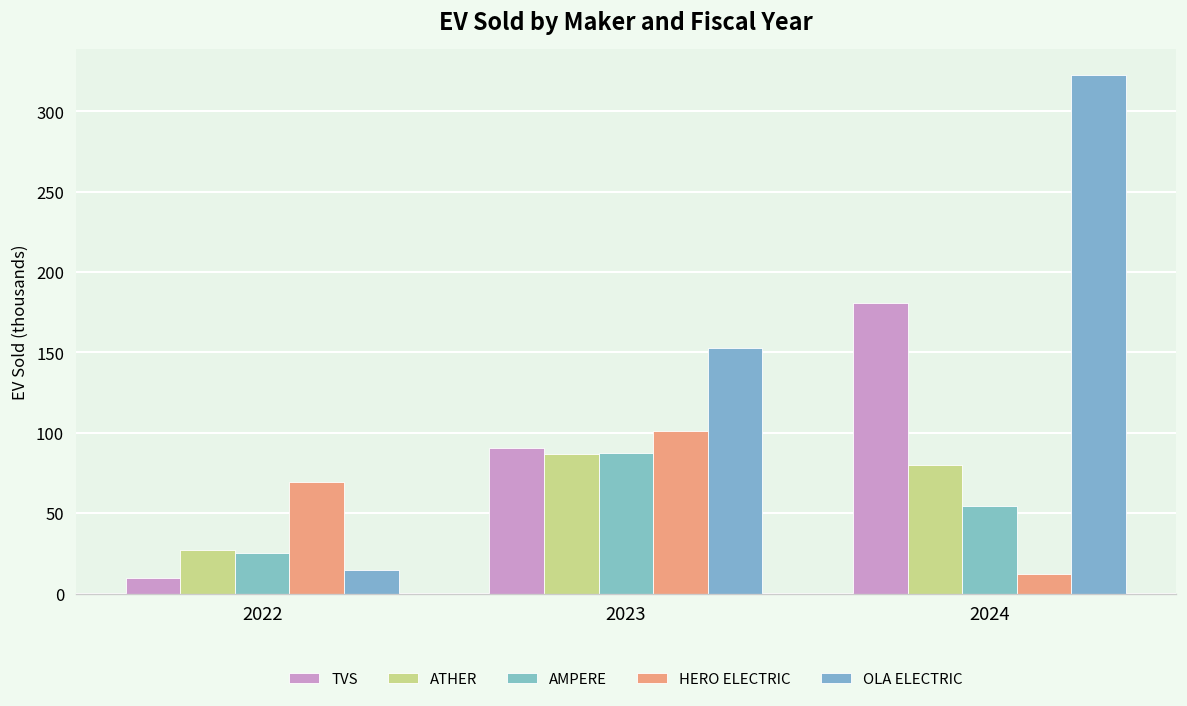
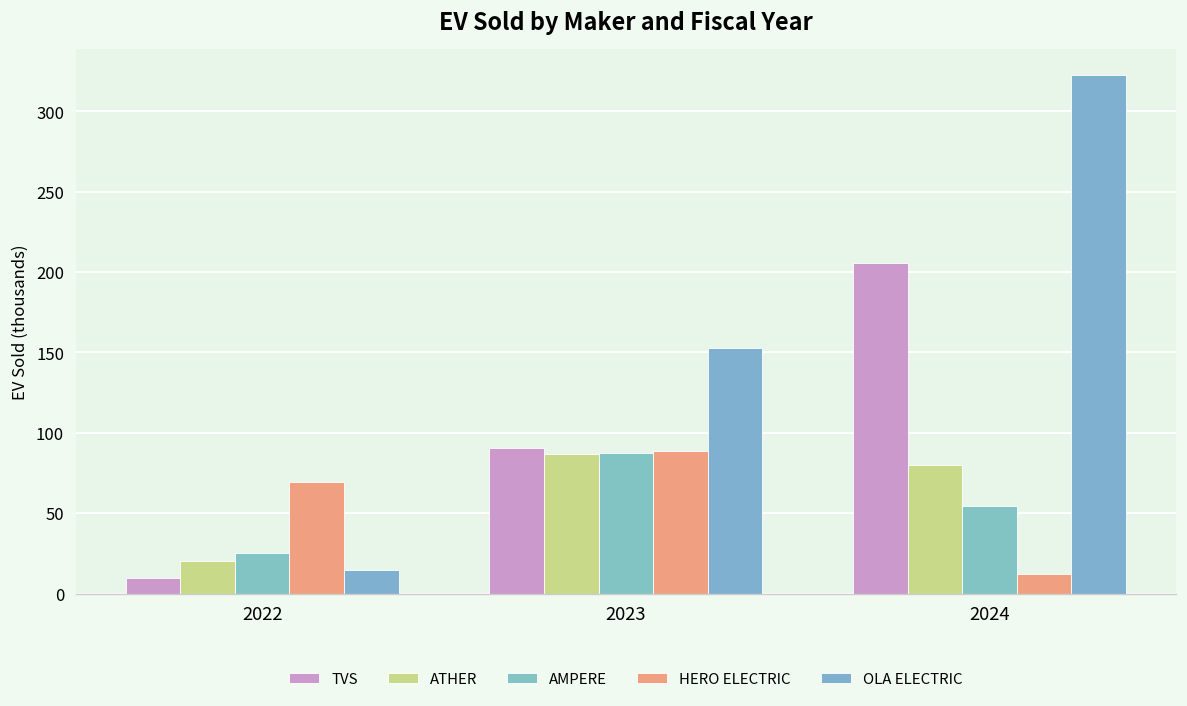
ATHER, 2022: 27 -> 20
HERO ELECTRIC, 2023: 101 -> 89
TVS, 2024: 181 -> 205
